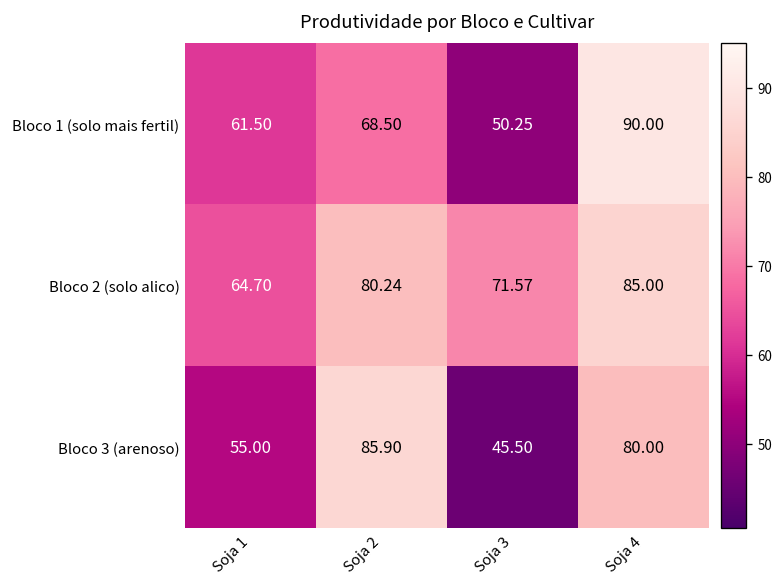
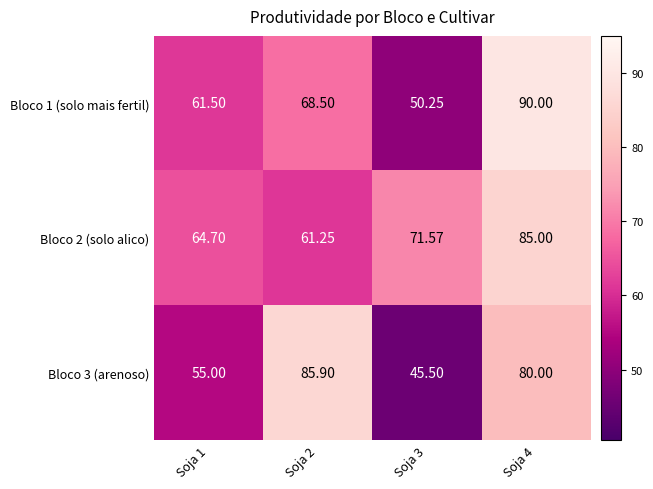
Bloco 2 (solo alico), Soja 2: 80.24 -> 61.25
